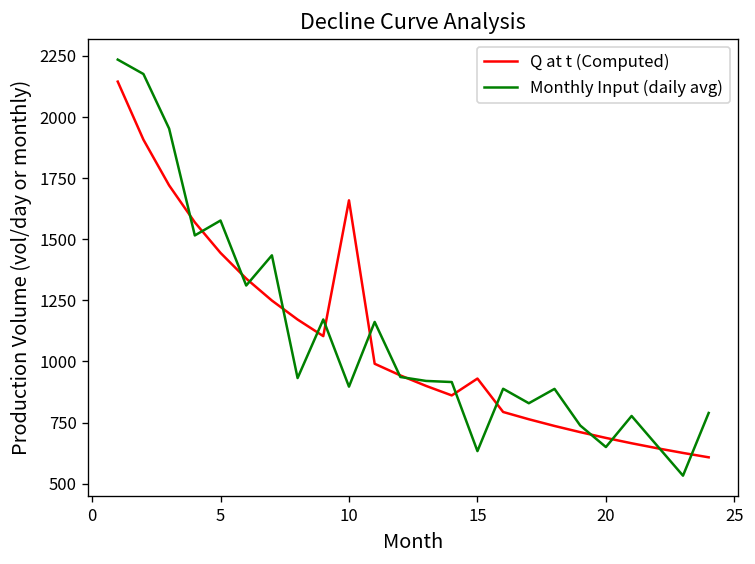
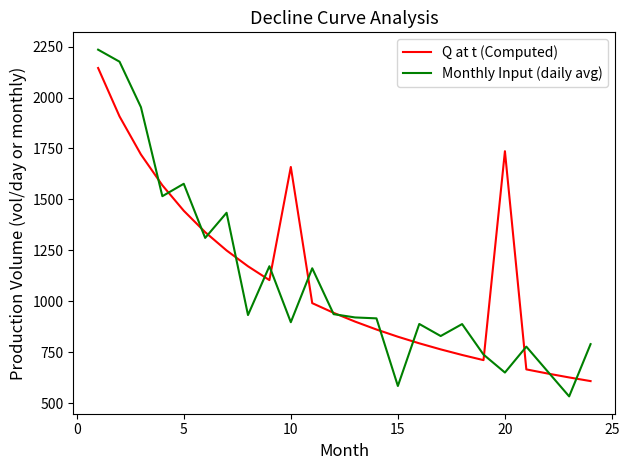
Q at t (Computed), 15: 930 -> 830
Monthly Input (daily avg), 15: 630 -> 580
Q at t (Computed), 20: 690 -> 1740
